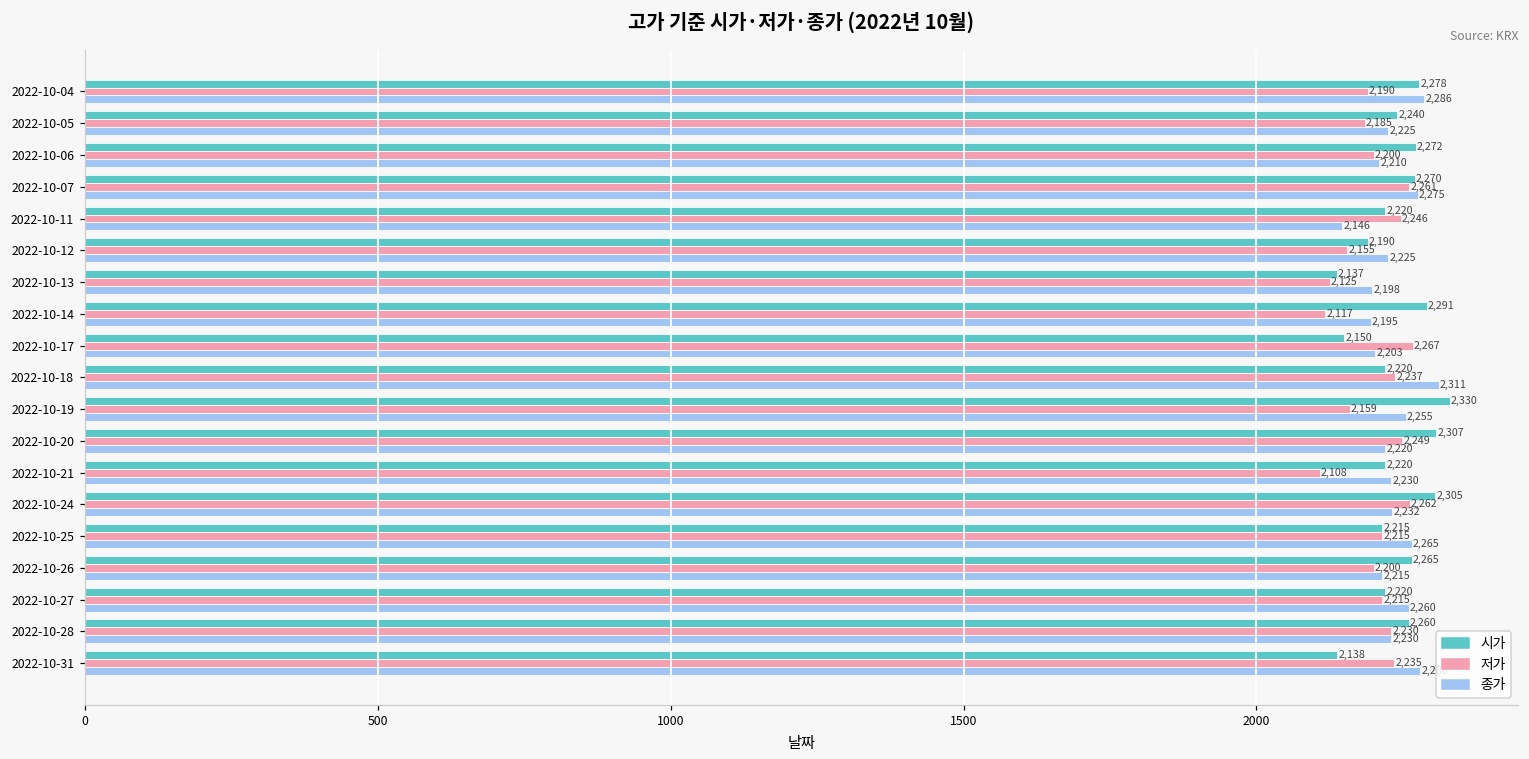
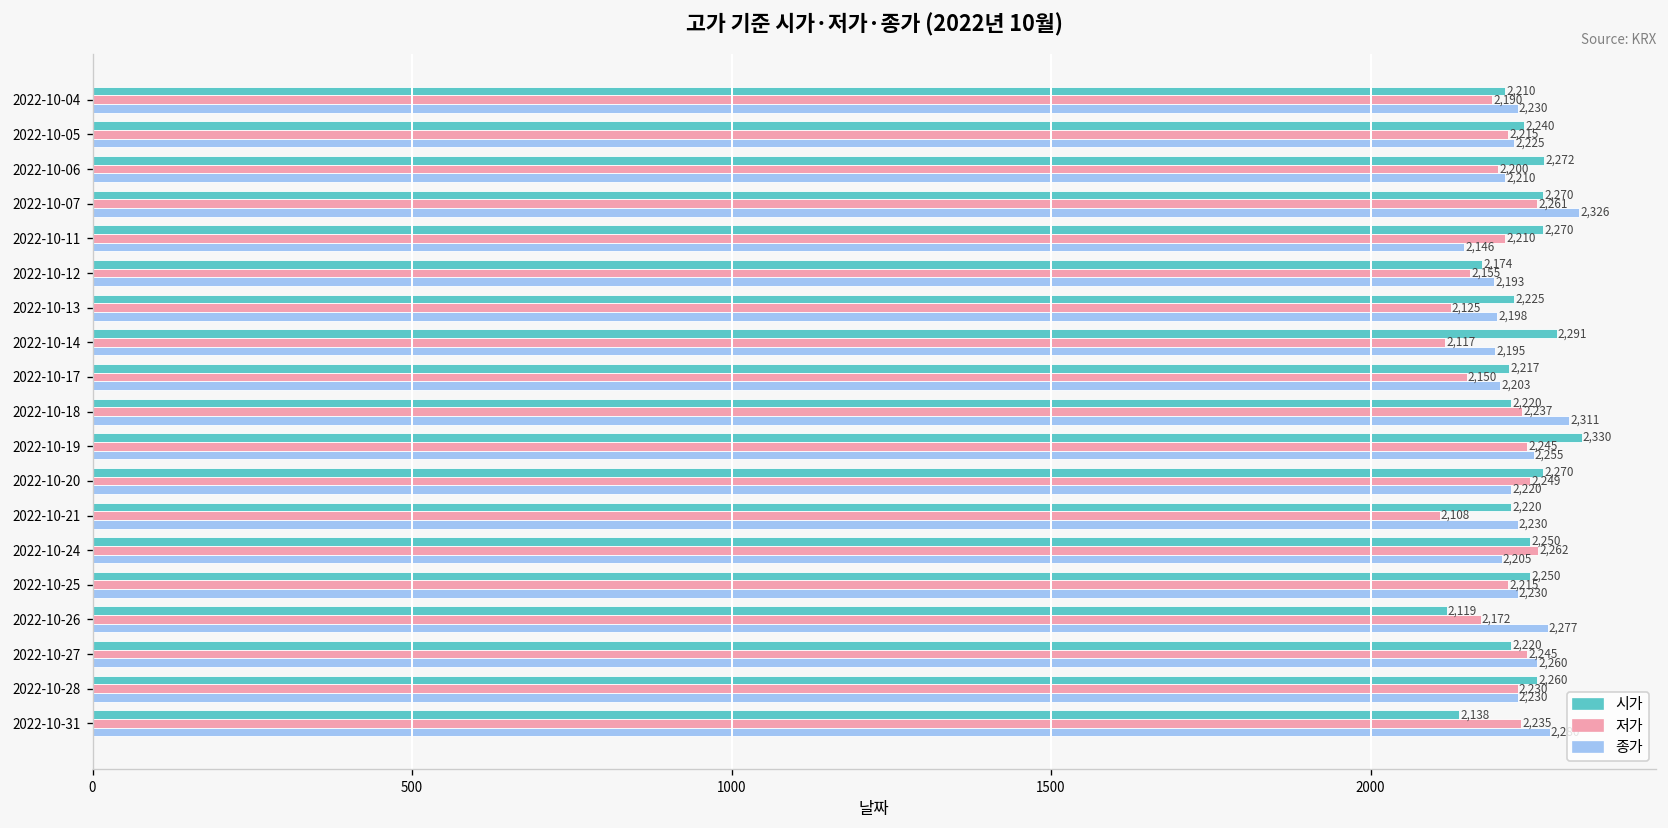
시가, 2022-10-04: 2,278 -> 2,210
종가, 2022-10-04: 2,286 -> 2,230
저가, 2022-10-05: 2,185 -> 2,215
종가, 2022-10-07: 2,275 -> 2,326
시가, 2022-10-11: 2,220 -> 2,270
저가, 2022-10-11: 2,246 -> 2,210
시가, 2022-10-12: 2,190 -> 2,174
종가, 2022-10-12: 2,225 -> 2,193
시가, 2022-10-13: 2,137 -> 2,225
시가, 2022-10-17: 2,150 -> 2,217
저가, 2022-10-17: 2,267 -> 2,150
저가, 2022-10-19: 2,159 -> 2,245
시가, 2022-10-20: 2,307 -> 2,270
시가, 2022-10-24: 2,305 -> 2,250
종가, 2022-10-24: 2,232 -> 2,205
시가, 2022-10-25: 2,215 -> 2,250
종가, 2022-10-25: 2,265 -> 2,230
시가, 2022-10-26: 2,265 -> 2,119
저가, 2022-10-26: 2,200 -> 2,172
종가, 2022-10-26: 2,215 -> 2,277
저가, 2022-10-27: 2,215 -> 2,245
